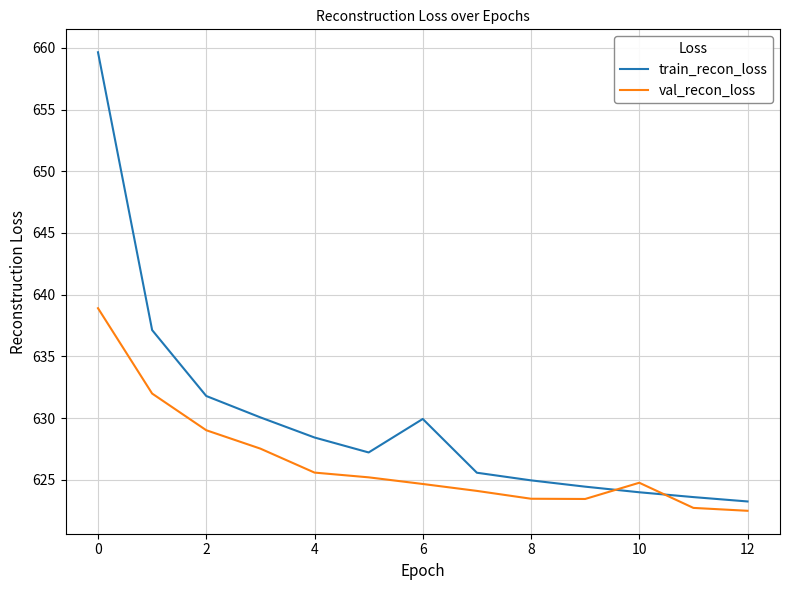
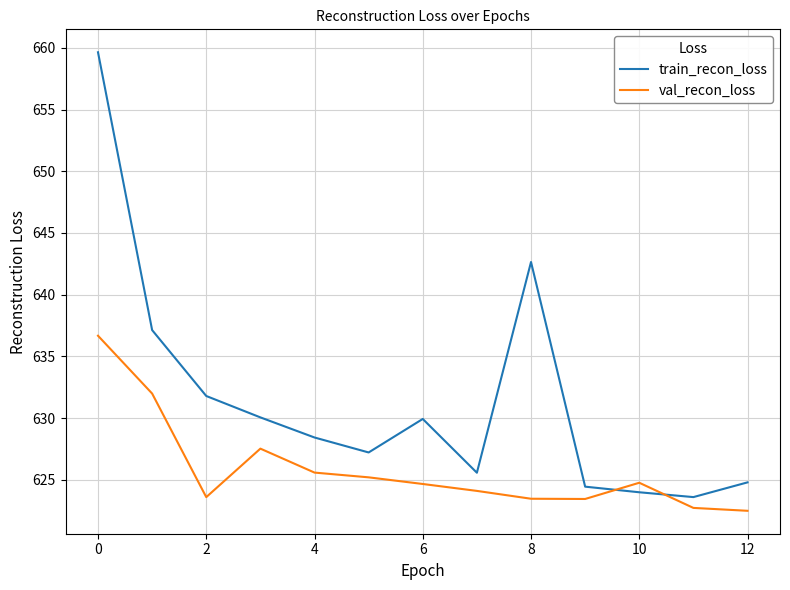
val_recon_loss, 0: 638.9 -> 636.7
val_recon_loss, 2: 629.0 -> 623.6
train_recon_loss, 8: 625.0 -> 642.6
train_recon_loss, 12: 623.2 -> 624.8
